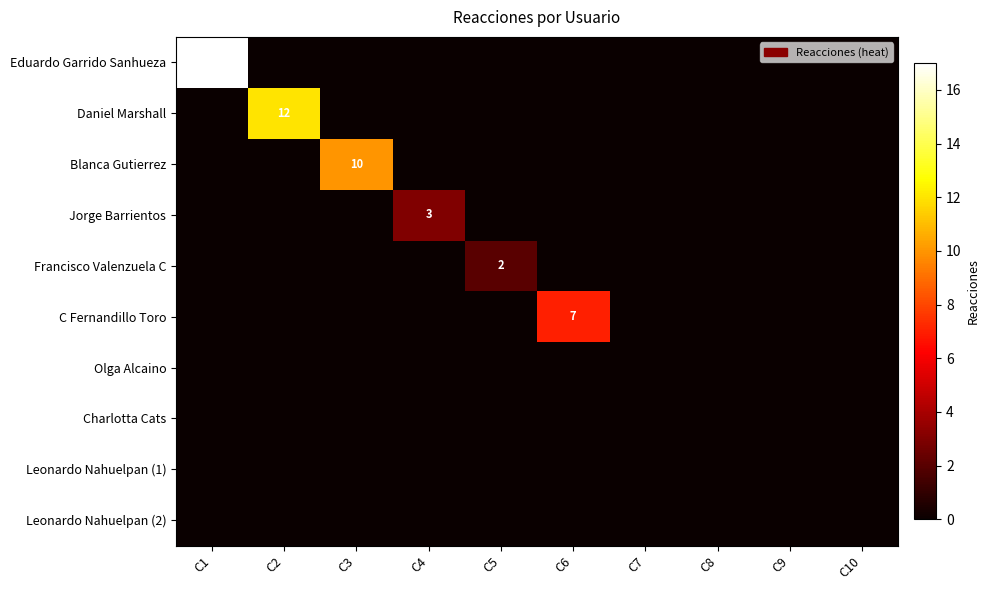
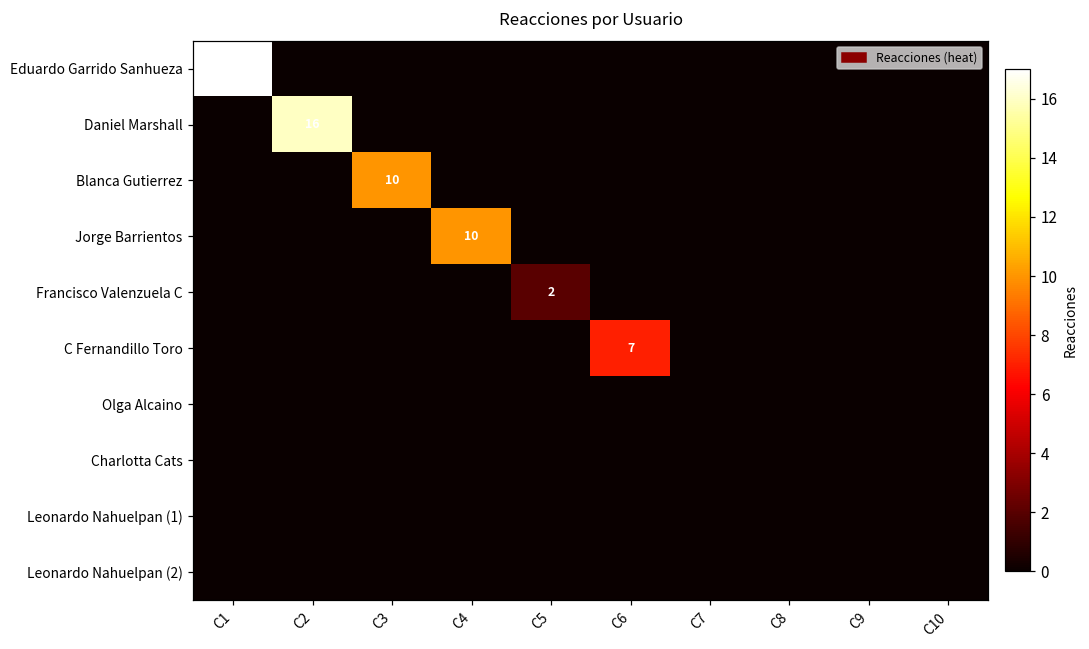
Daniel Marshall, C2: 12 -> 16
Jorge Barrientos, C4: 3 -> 10
